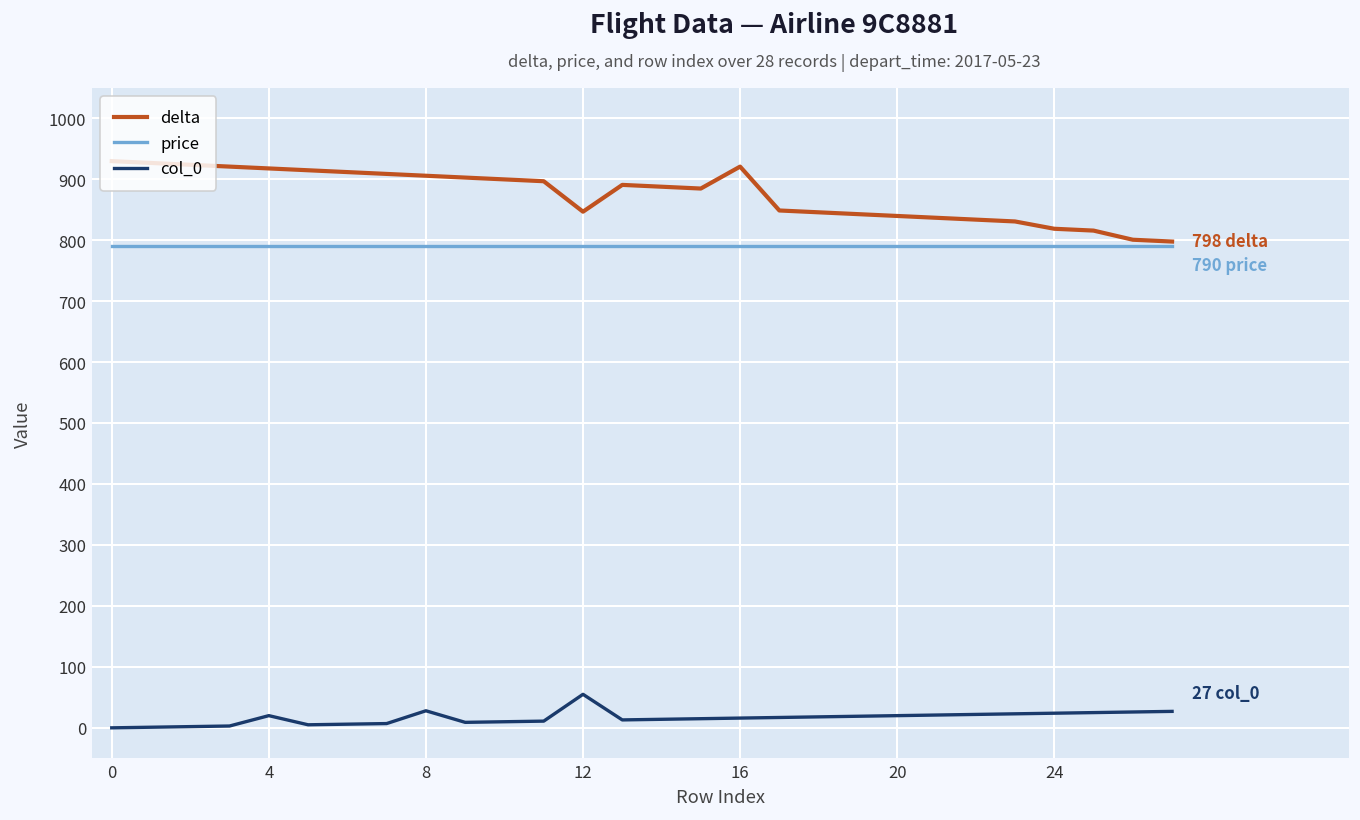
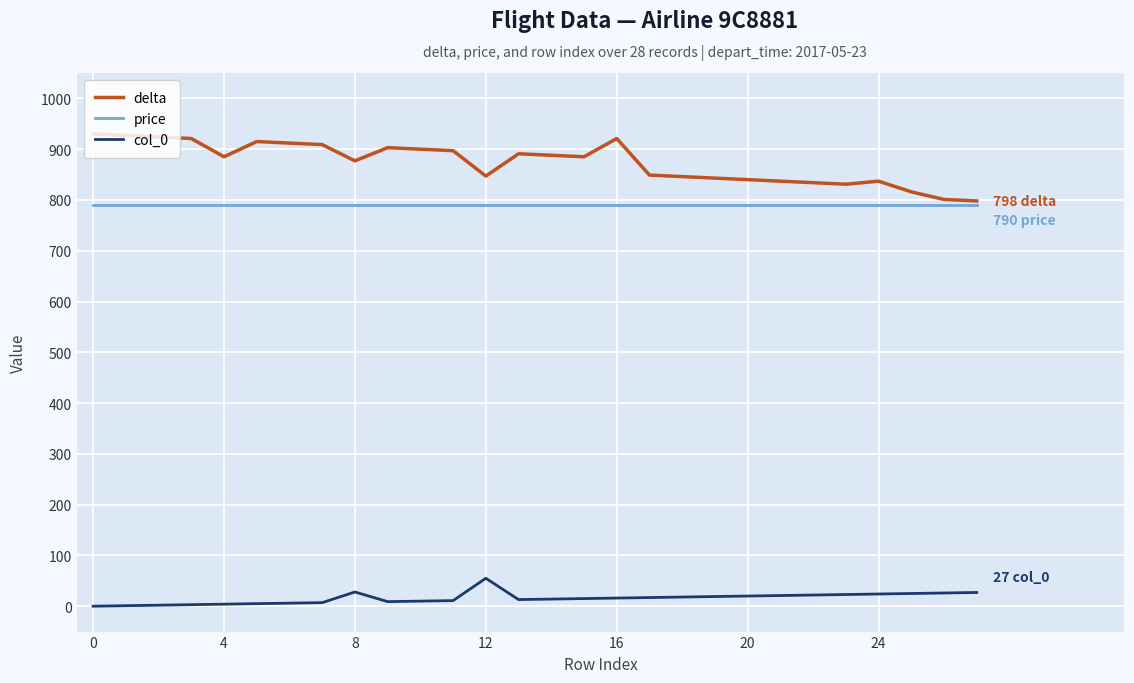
delta, 4: 920 -> 890
col_0, 4: 20 -> 0
delta, 8: 910 -> 880
delta, 24: 820 -> 840
